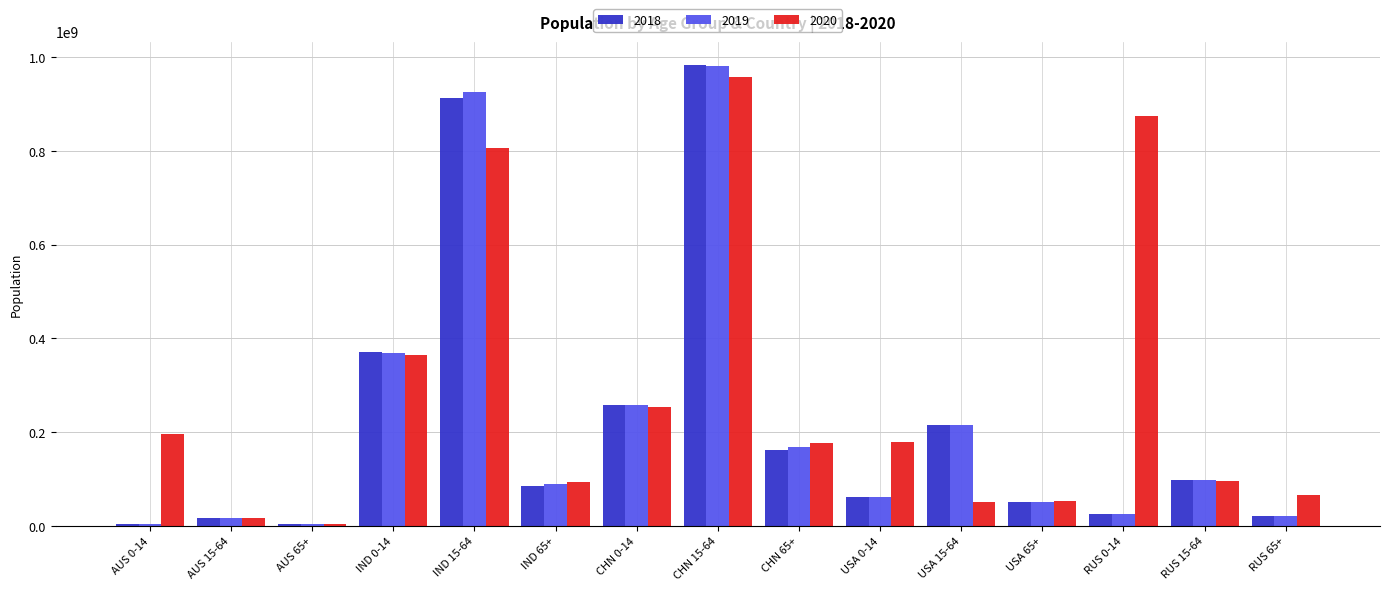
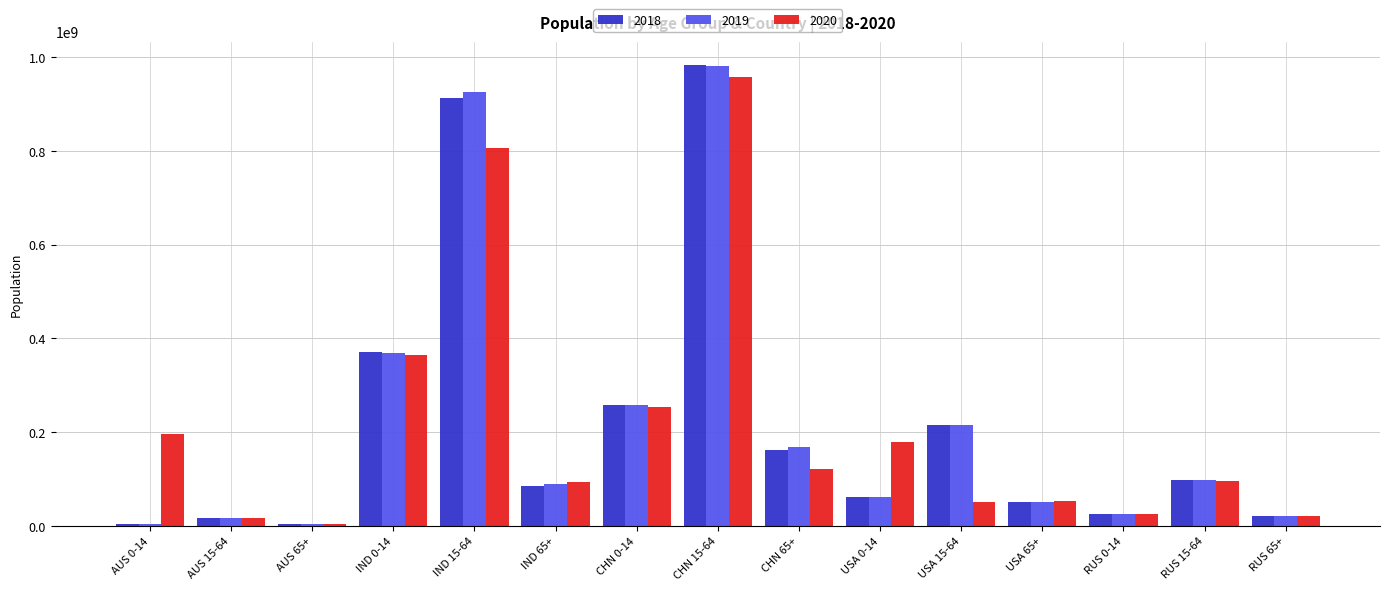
2020, CHN 65+: 180000000 -> 120000000
2020, RUS 0-14: 870000000 -> 30000000
2020, RUS 65+: 70000000 -> 20000000
